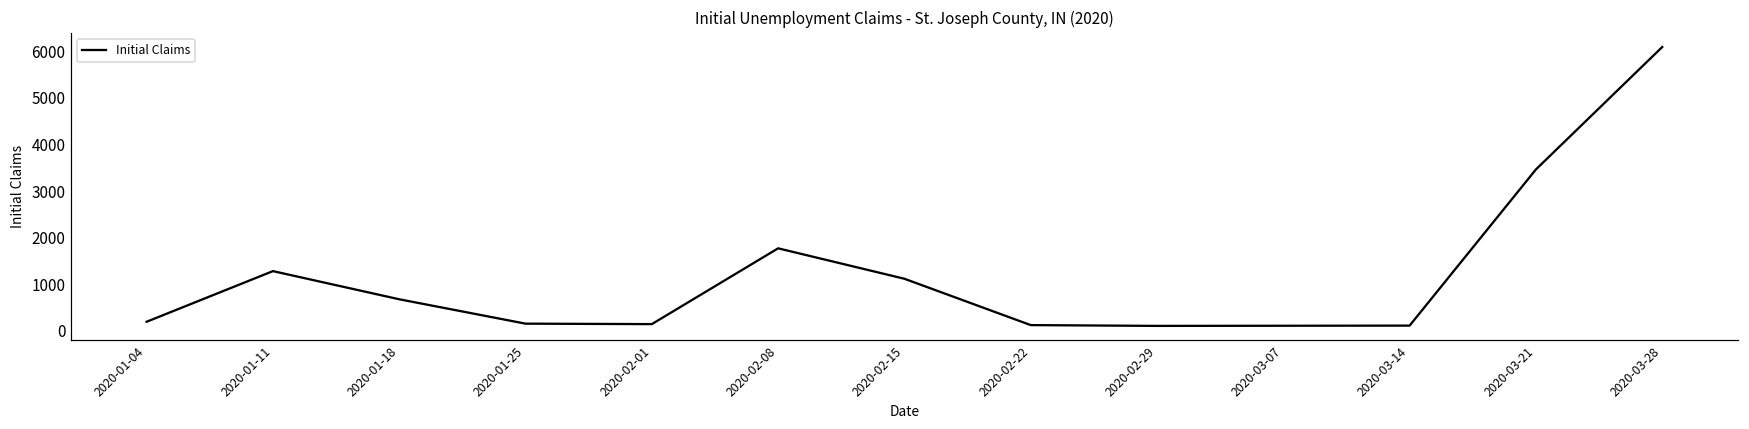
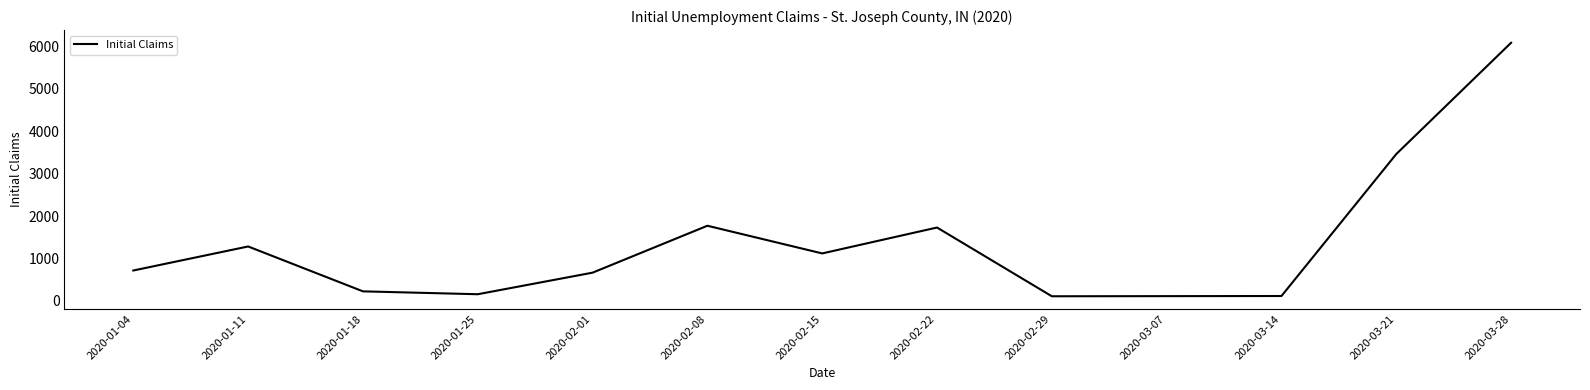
2020-01-04: 200 -> 700
2020-01-18: 700 -> 200
2020-02-01: 100 -> 700
2020-02-22: 100 -> 1700
